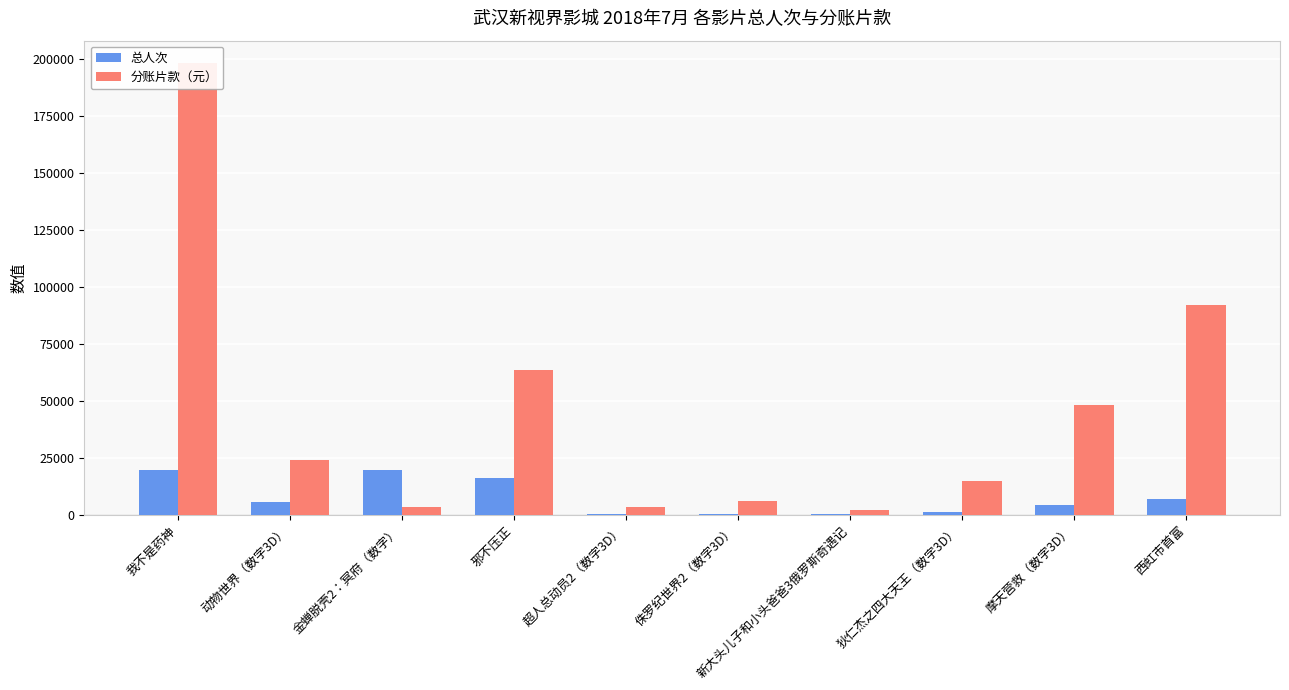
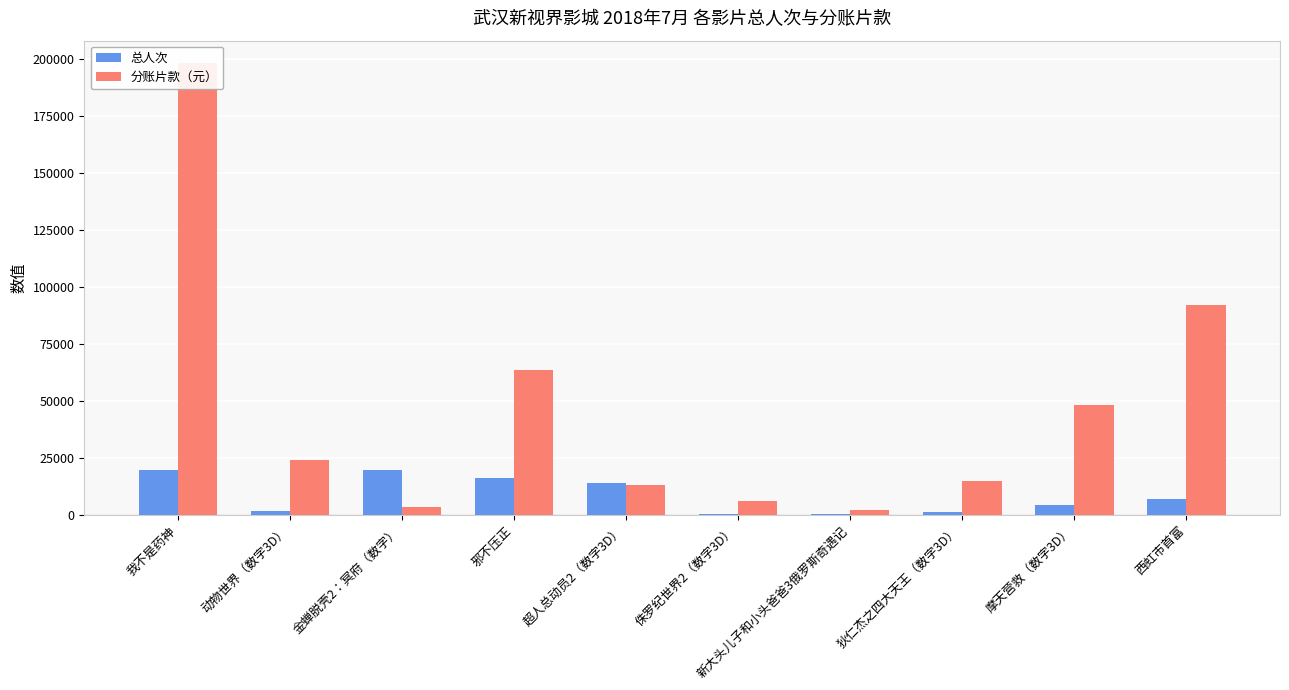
总人次, 动物世界（数字3D）: 5000 -> 2000
总人次, 超人总动员2（数字3D）: 0 -> 14000
分账片款（元）, 超人总动员2（数字3D）: 3000 -> 13000
